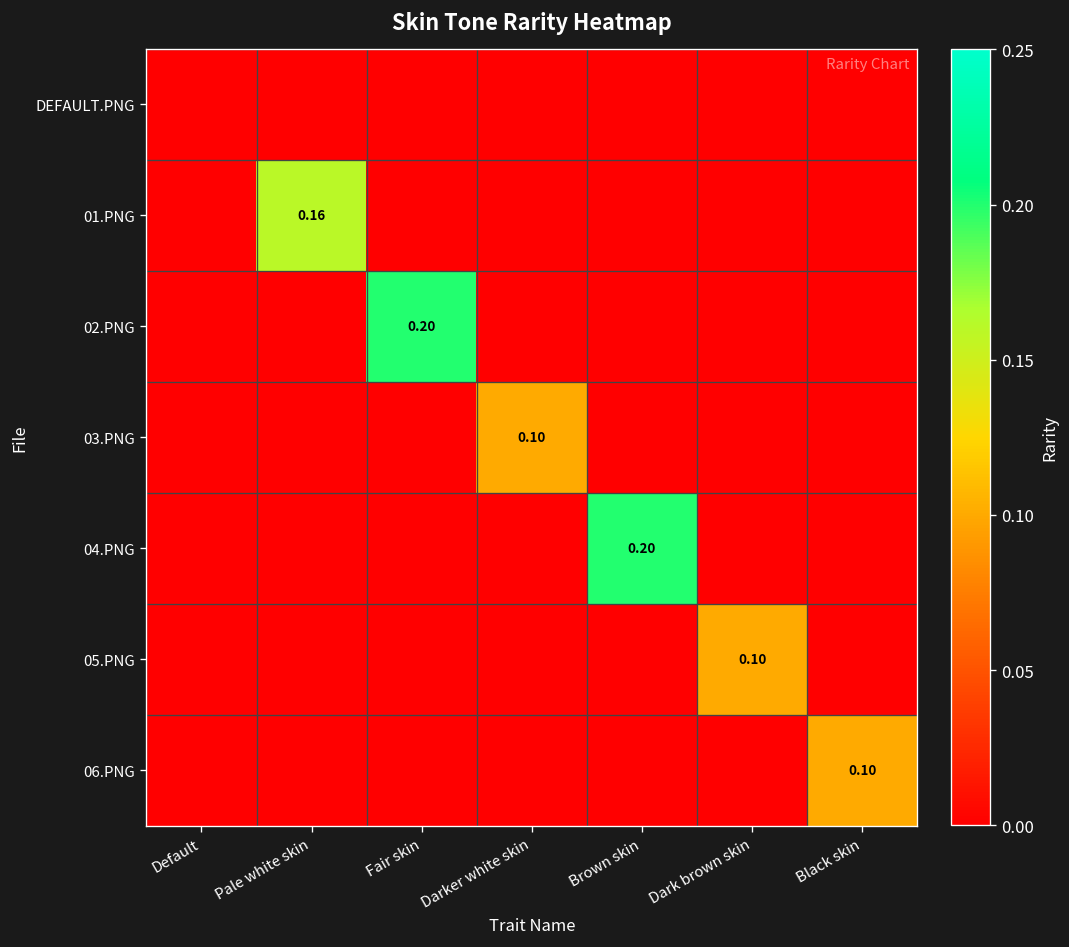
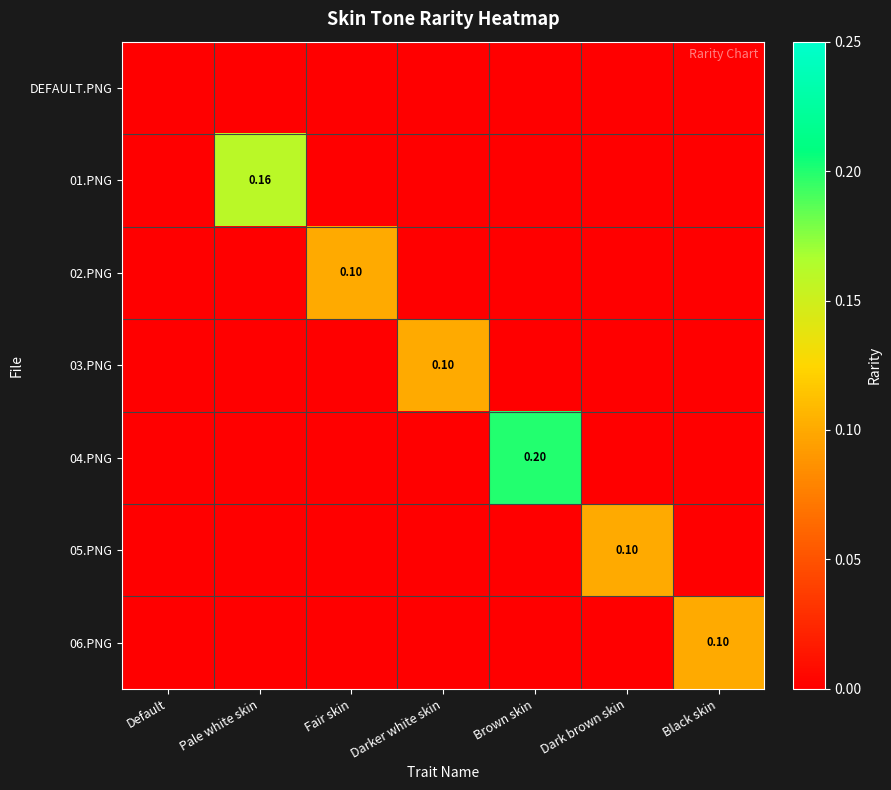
02.PNG, Fair skin: 0.20 -> 0.10
